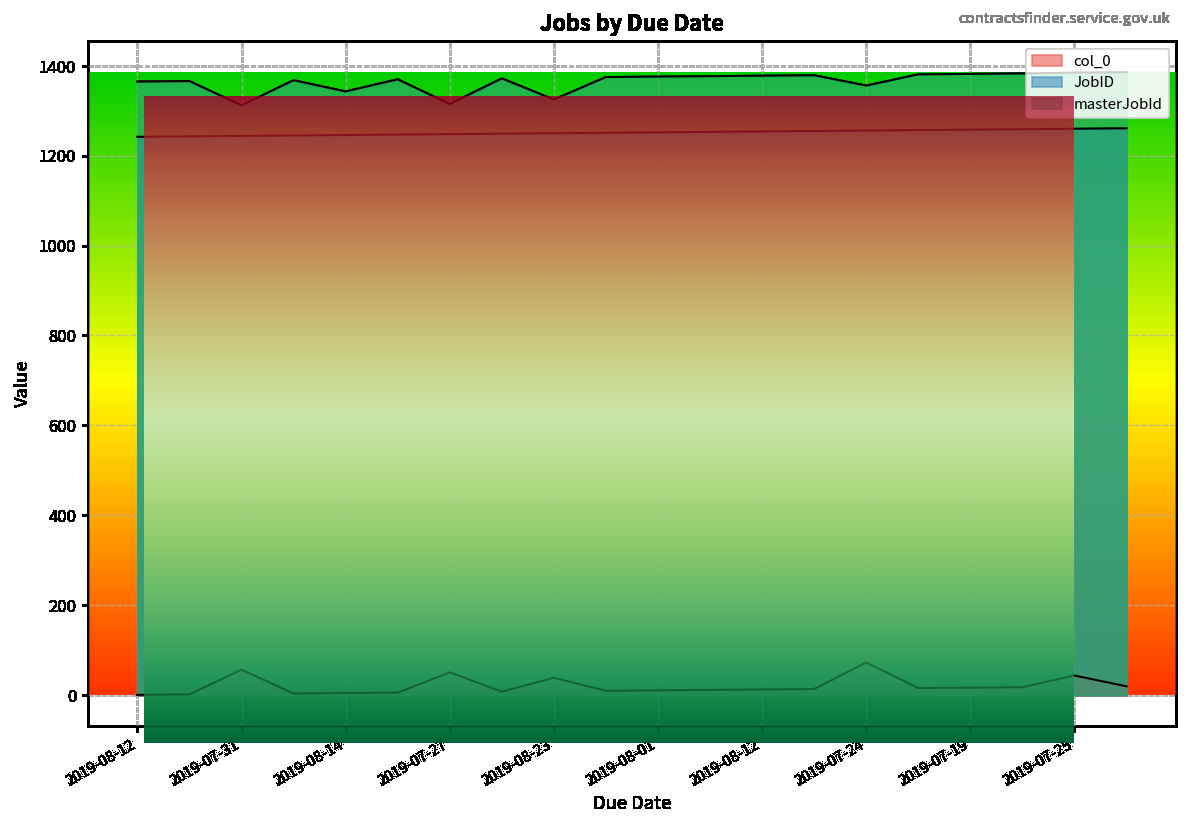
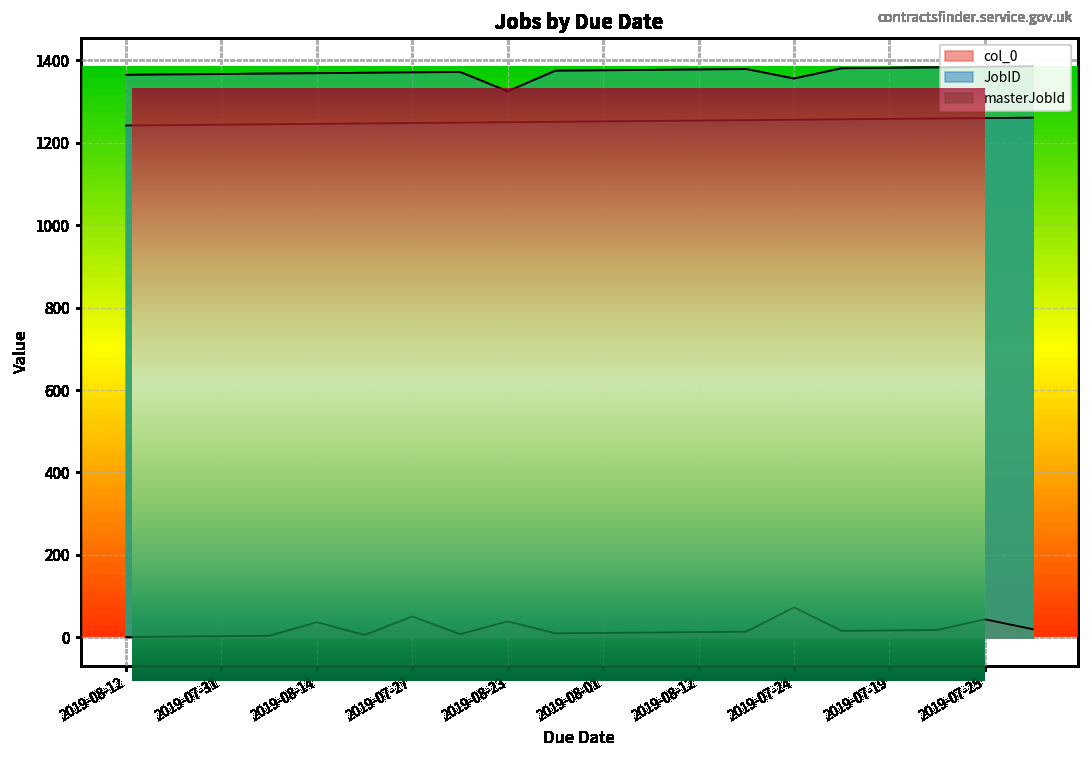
Jobs by Due Date, col_0, 2019-07-31: 60 -> 0
Jobs by Due Date, masterJobId, 2019-07-31: 1310 -> 1370
Jobs by Due Date, col_0, 2019-08-14: 0 -> 40
Jobs by Due Date, masterJobId, 2019-08-14: 1340 -> 1370
Jobs by Due Date, masterJobId, 2019-07-27: 1320 -> 1370
